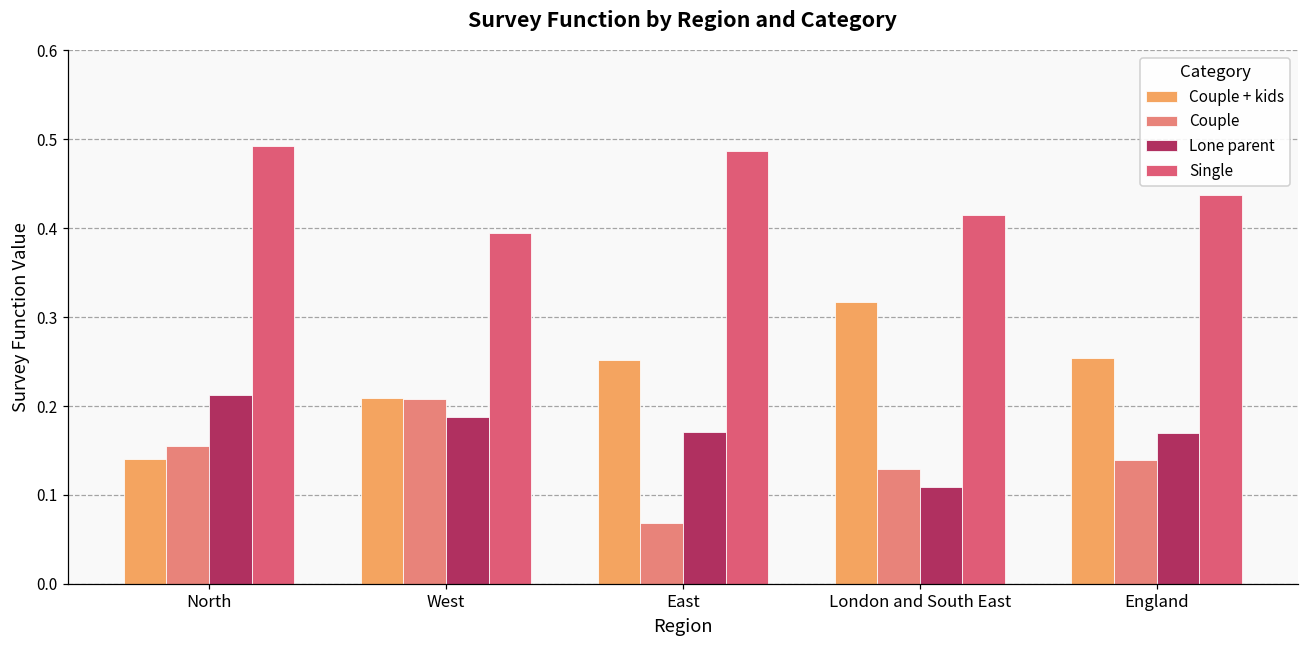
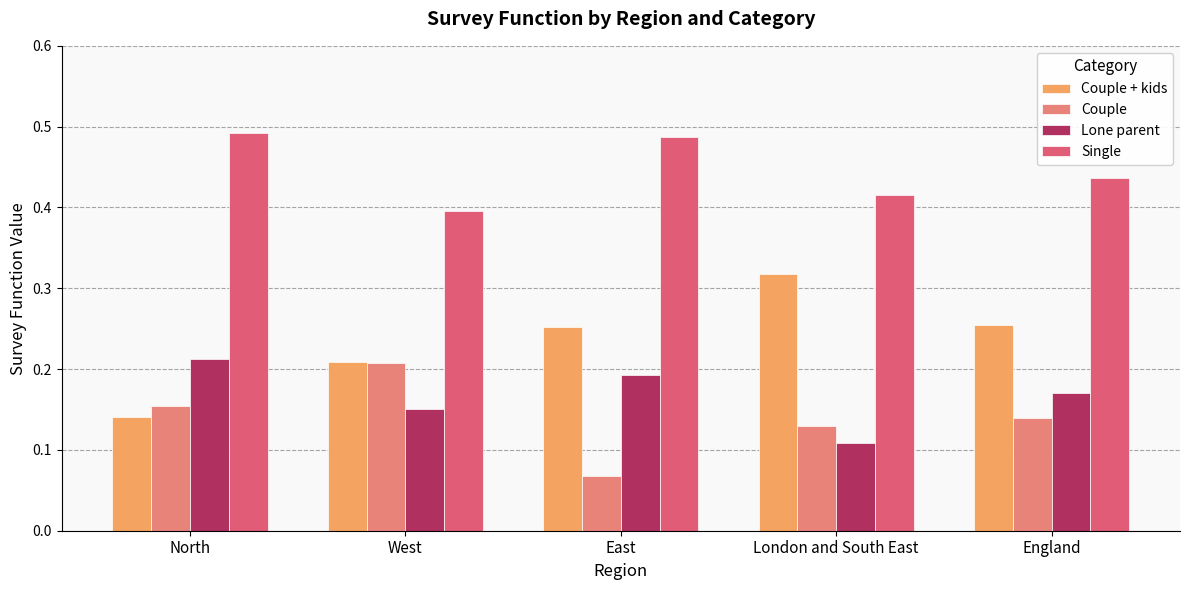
Lone parent, West: 0.19 -> 0.15
Lone parent, East: 0.17 -> 0.19
